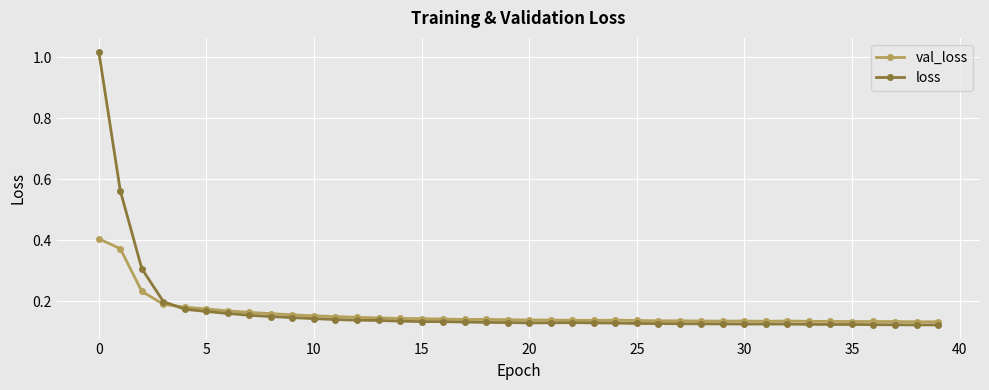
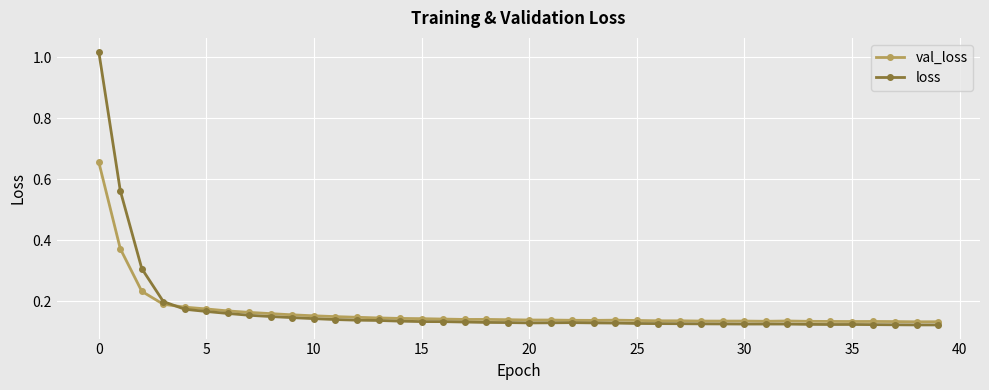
val_loss, 0: 0.40 -> 0.66
